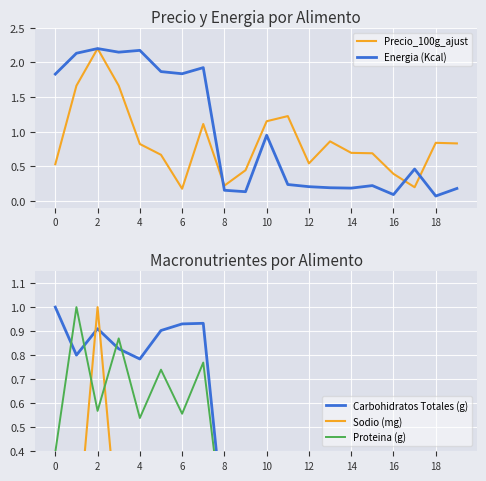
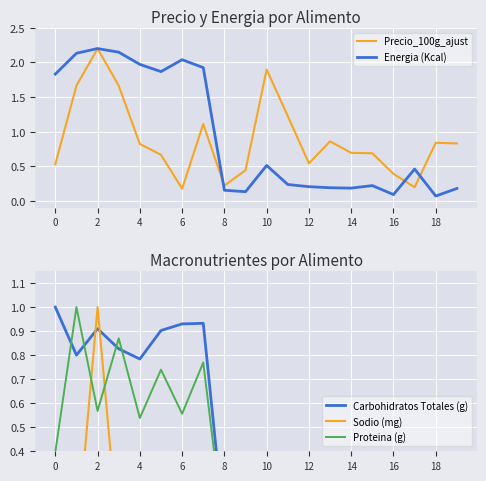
Precio y Energia por Alimento, Energia (Kcal), 4: 2.2 -> 2.0
Precio y Energia por Alimento, Energia (Kcal), 6: 1.8 -> 2.0
Precio y Energia por Alimento, Precio_100g_ajust, 10: 1.2 -> 1.9
Precio y Energia por Alimento, Energia (Kcal), 10: 0.9 -> 0.5
